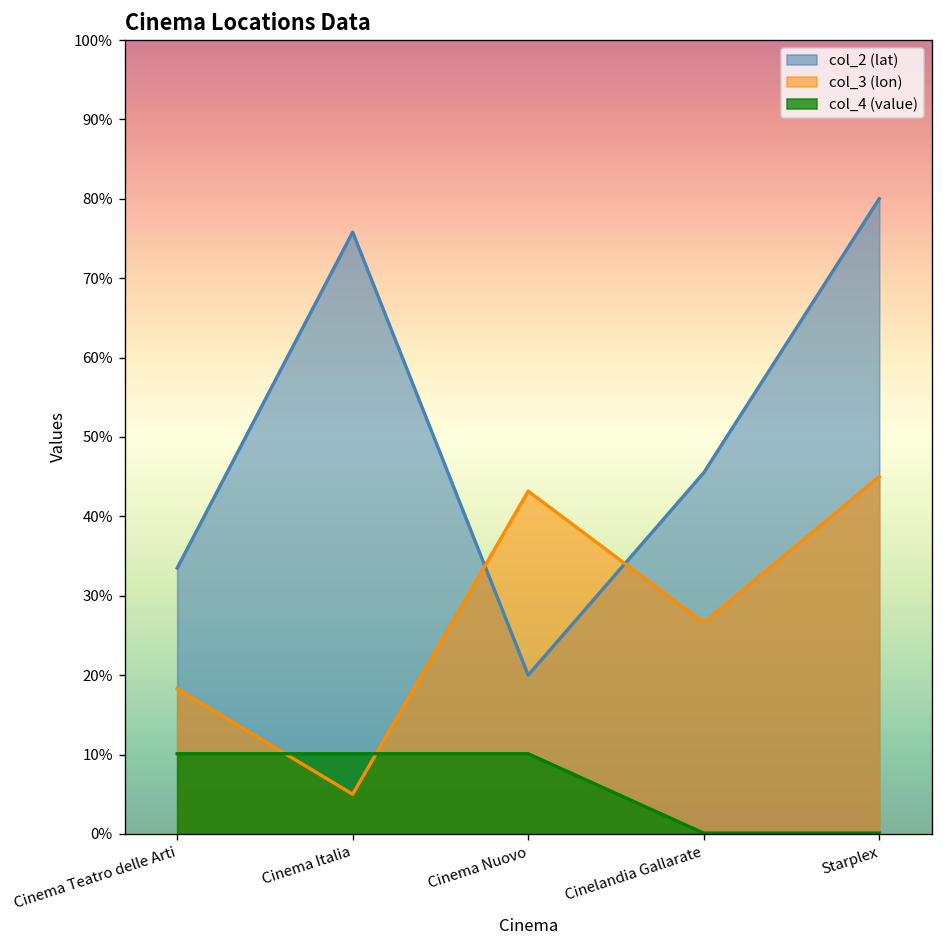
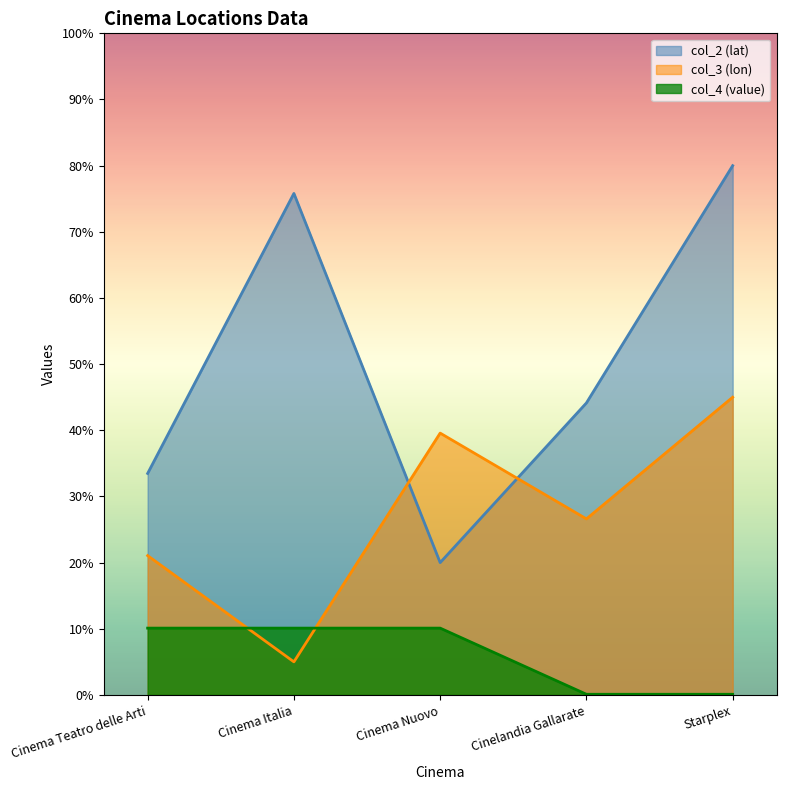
col_3 (lon), Cinema Teatro delle Arti: 18% -> 21%
col_3 (lon), Cinema Nuovo: 43% -> 40%
col_2 (lat), Cinelandia Gallarate: 45% -> 44%
